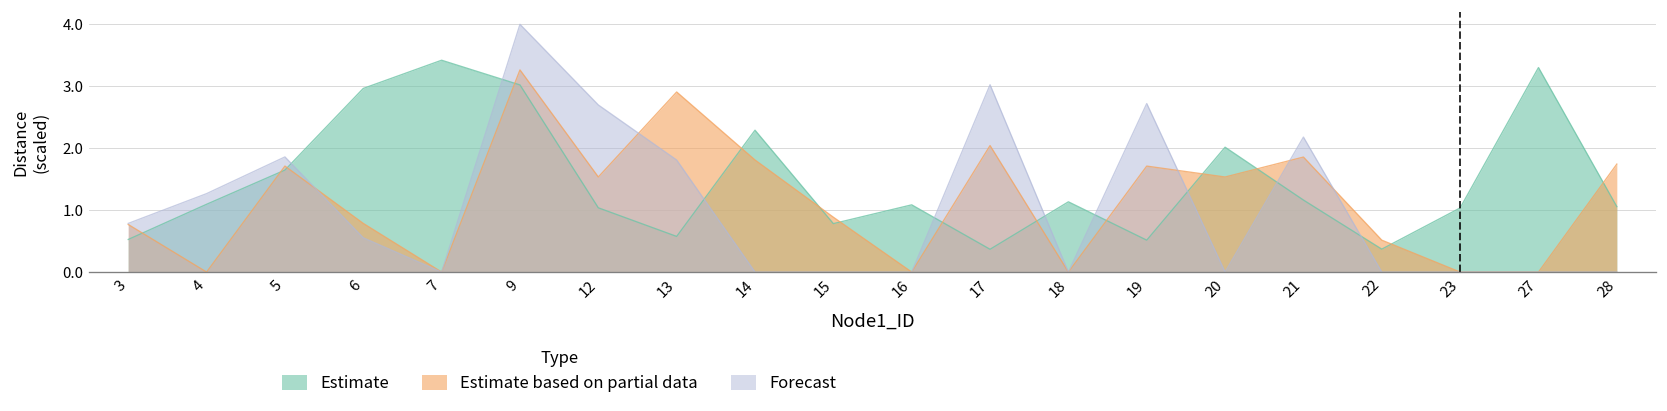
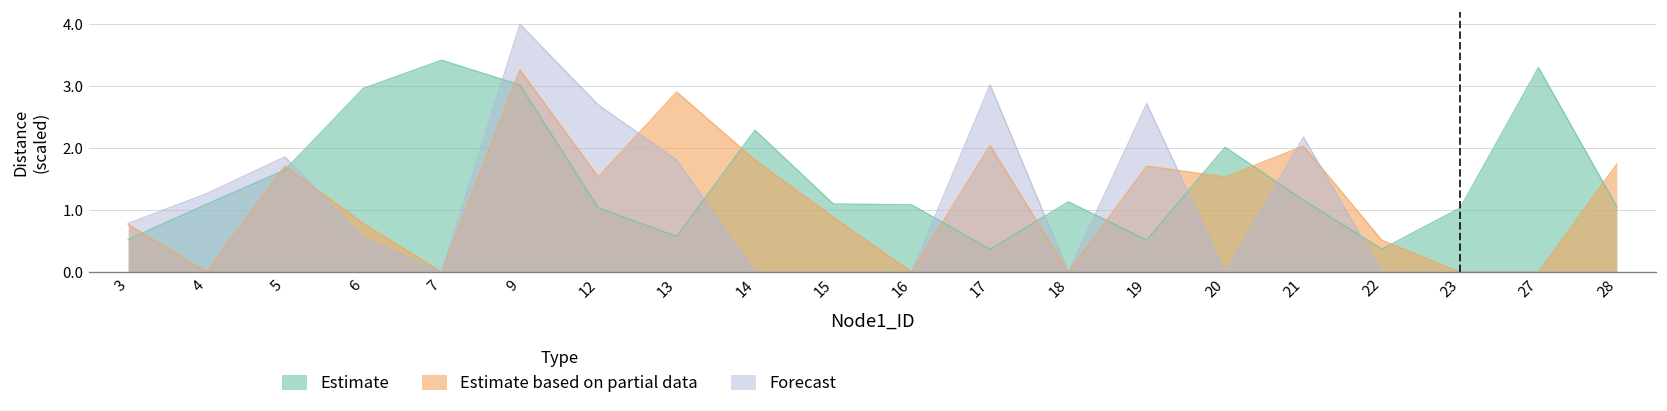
Estimate, 15: 0.8 -> 1.1
Estimate based on partial data, 21: 1.9 -> 2.0
